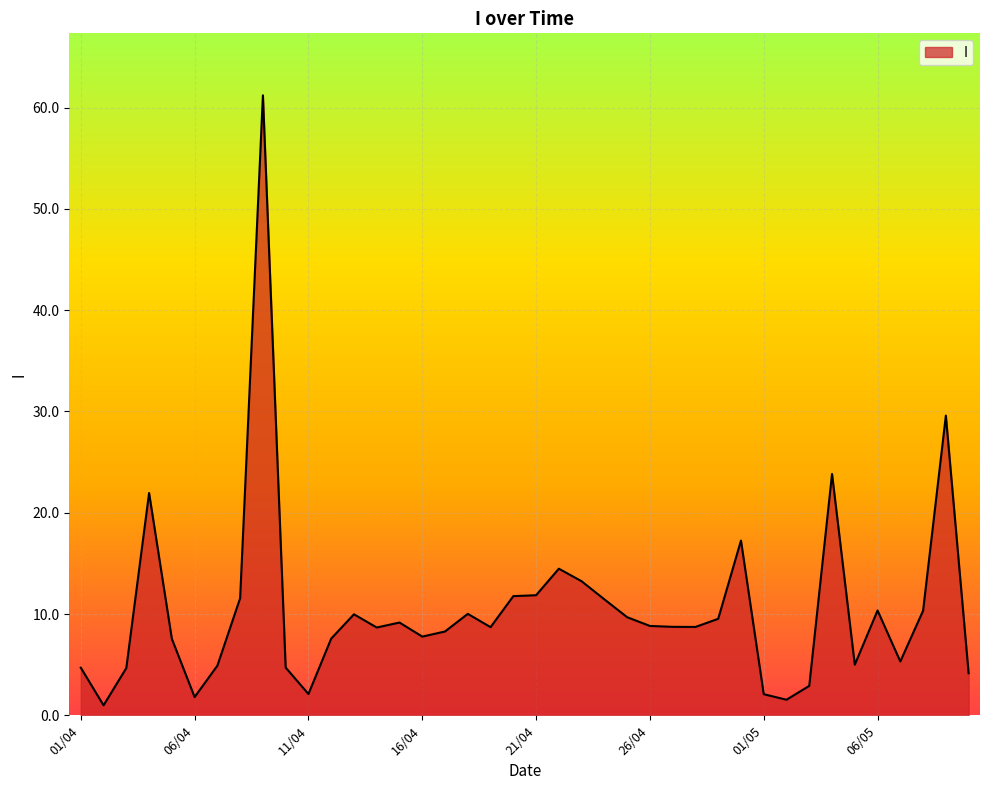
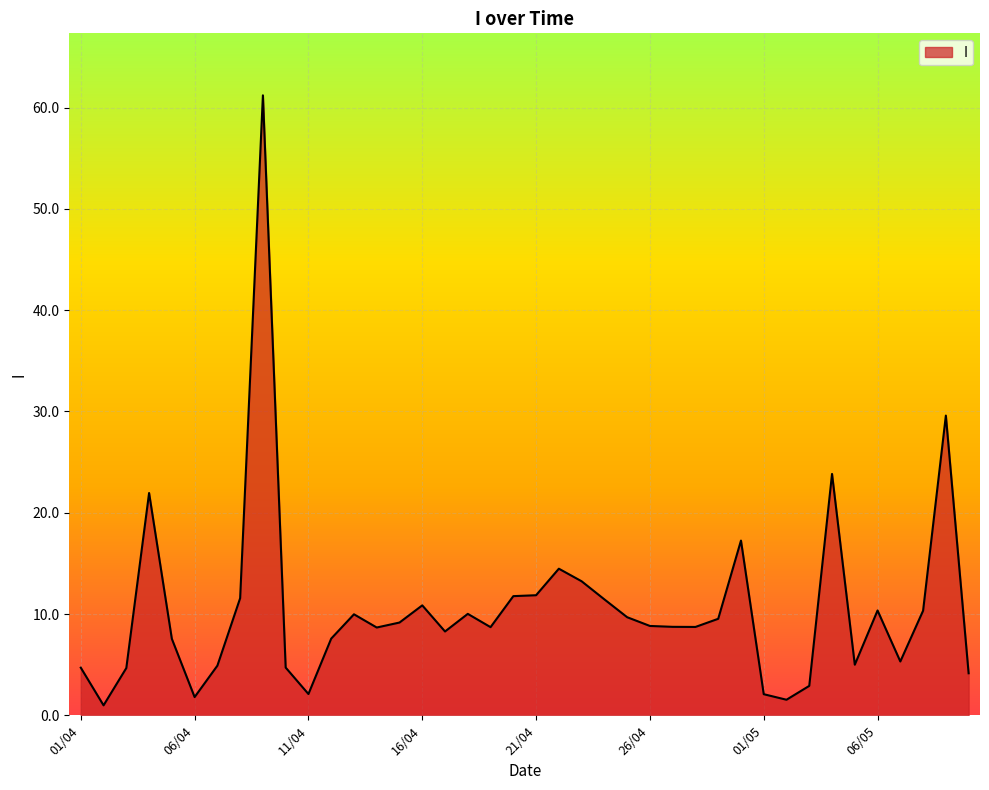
16/04: 7.8 -> 10.9
